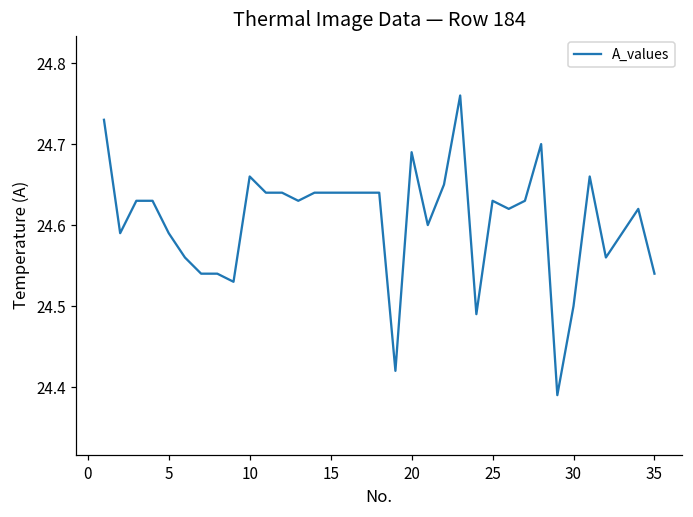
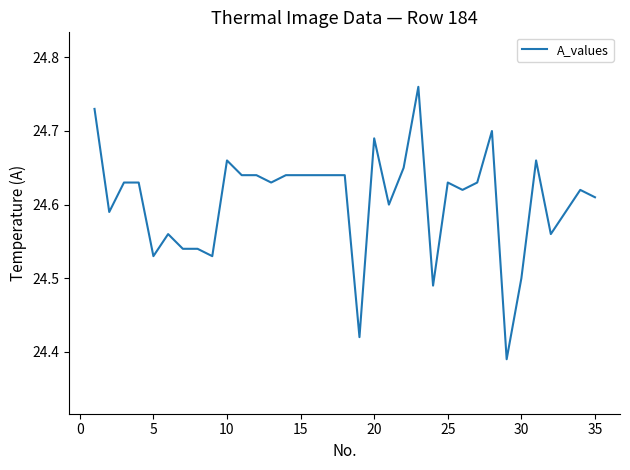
5: 24.59 -> 24.53
35: 24.54 -> 24.61
